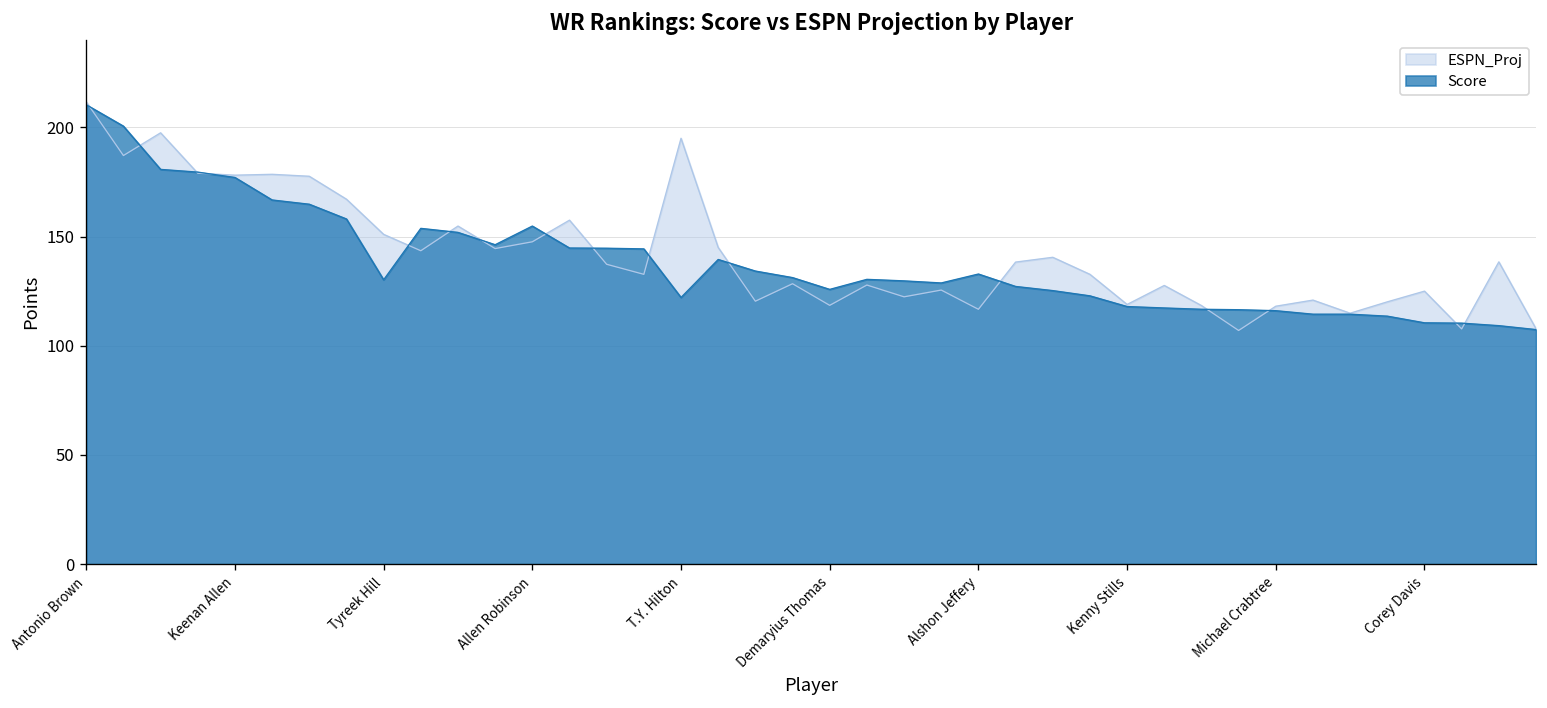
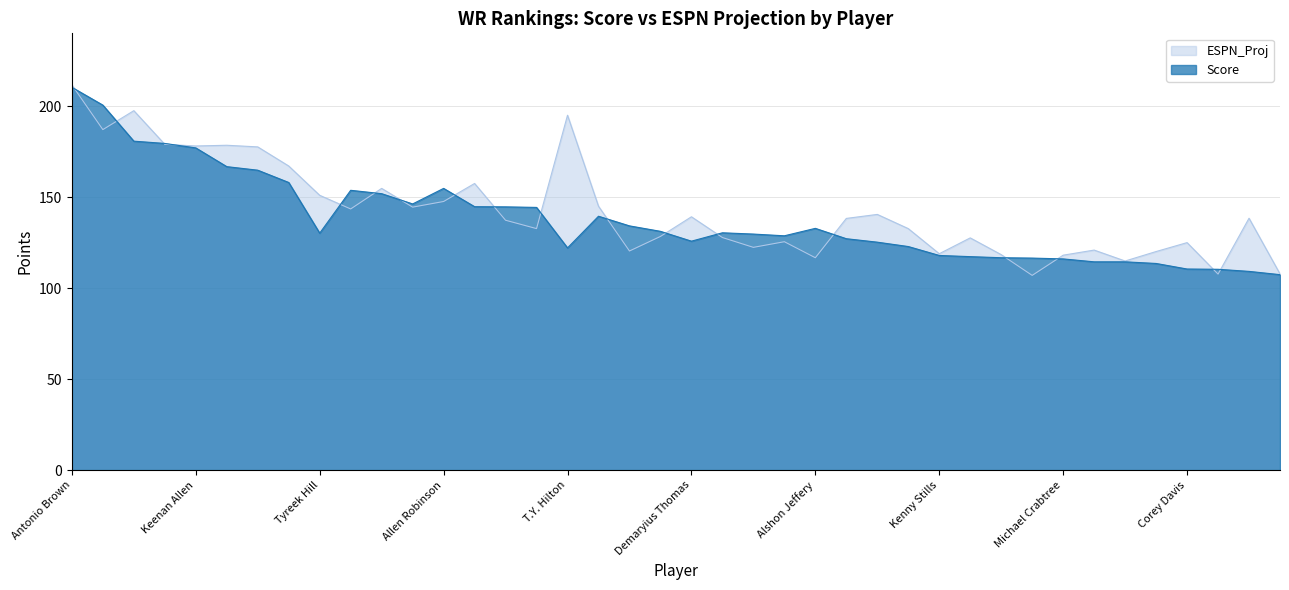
ESPN_Proj, Demaryius Thomas: 119 -> 139
